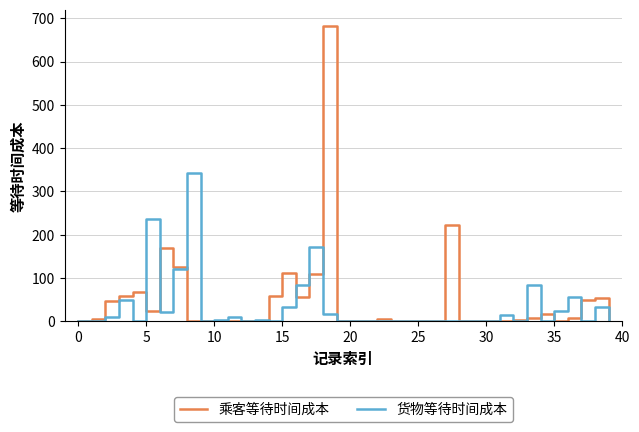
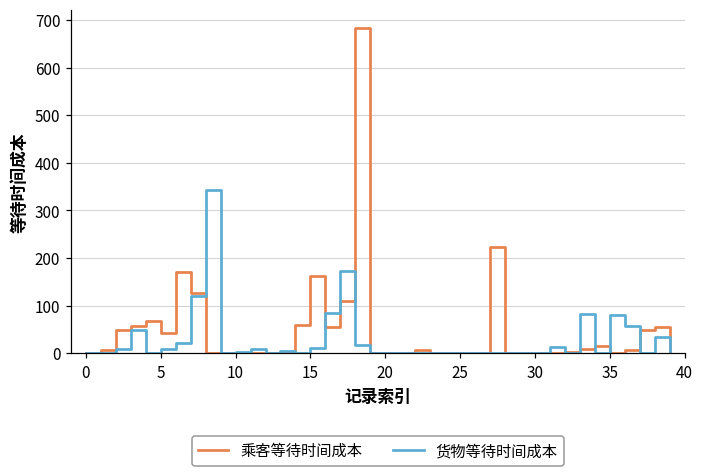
乘客等待时间成本, 5: 20 -> 40
货物等待时间成本, 5: 240 -> 10
乘客等待时间成本, 15: 110 -> 160
货物等待时间成本, 15: 30 -> 10
货物等待时间成本, 35: 20 -> 80
